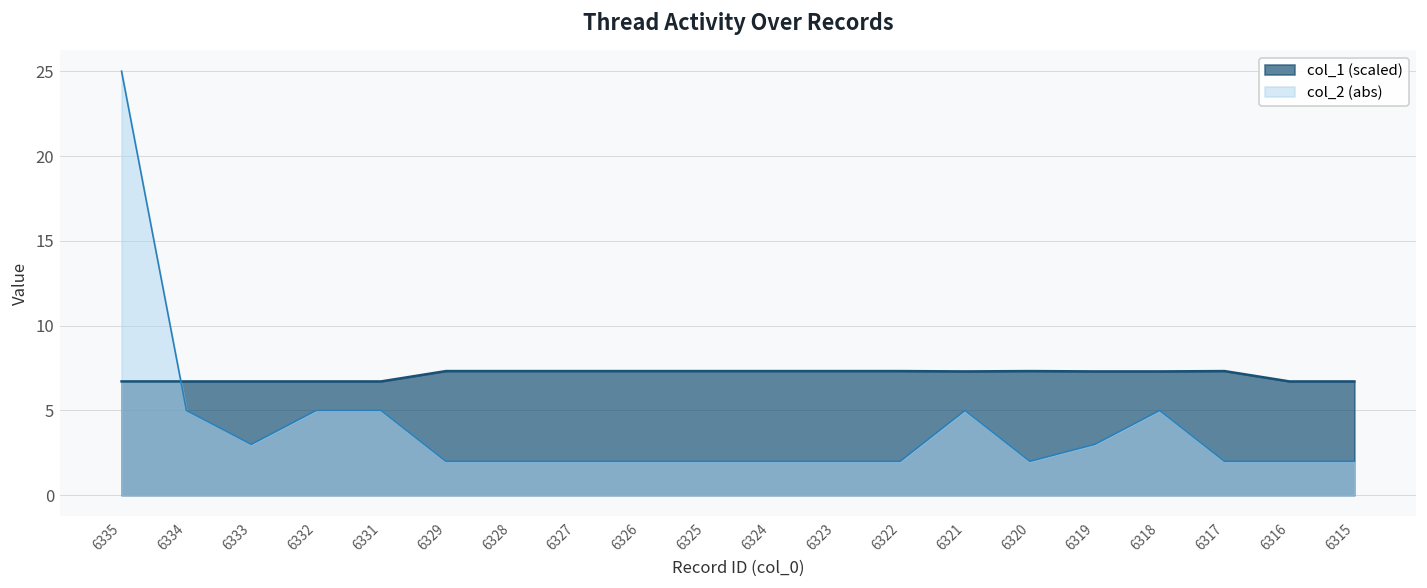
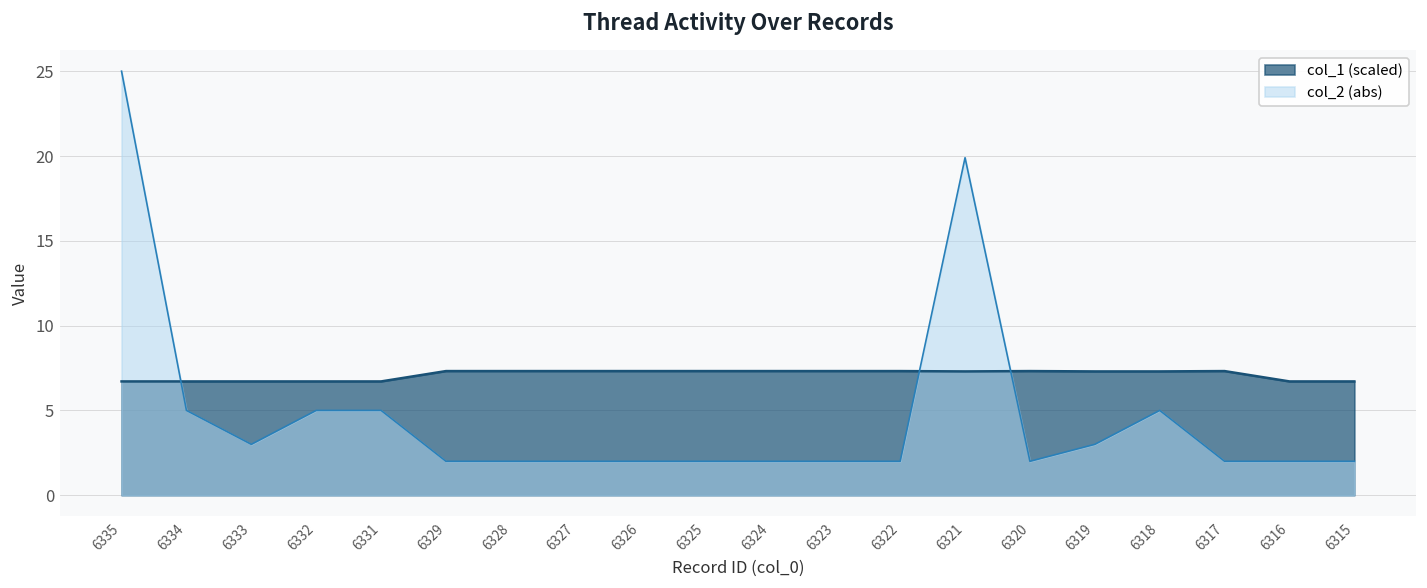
col_2 (abs), 6321: 5.0 -> 19.9
